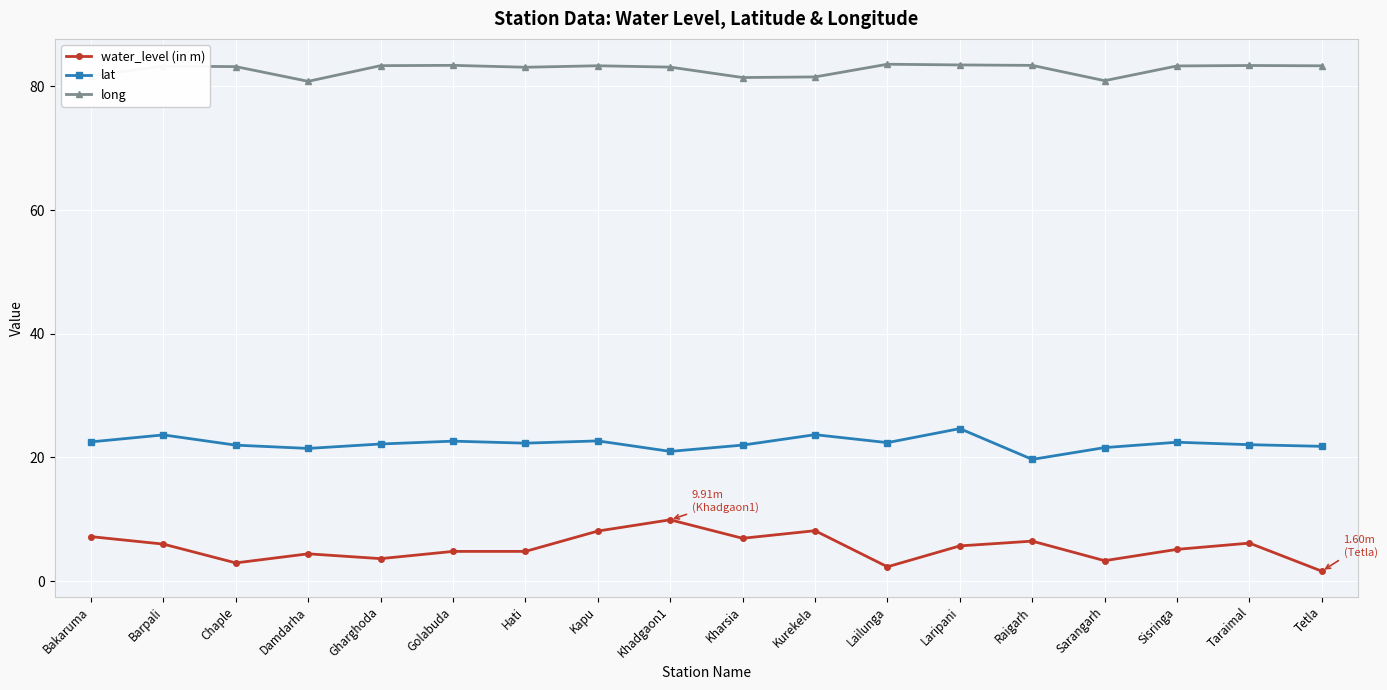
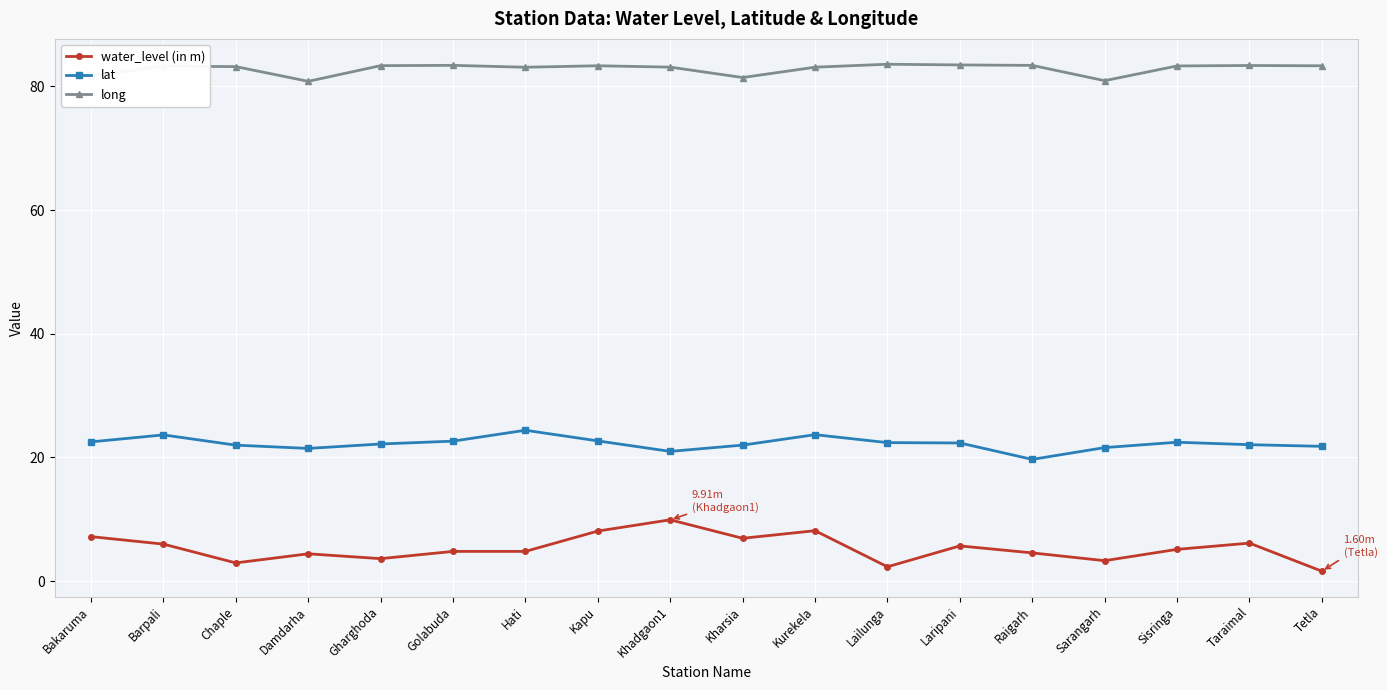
lat, Hati: 22 -> 24
long, Kurekela: 82 -> 83
lat, Laripani: 25 -> 22
water_level (in m), Raigarh: 6 -> 5
